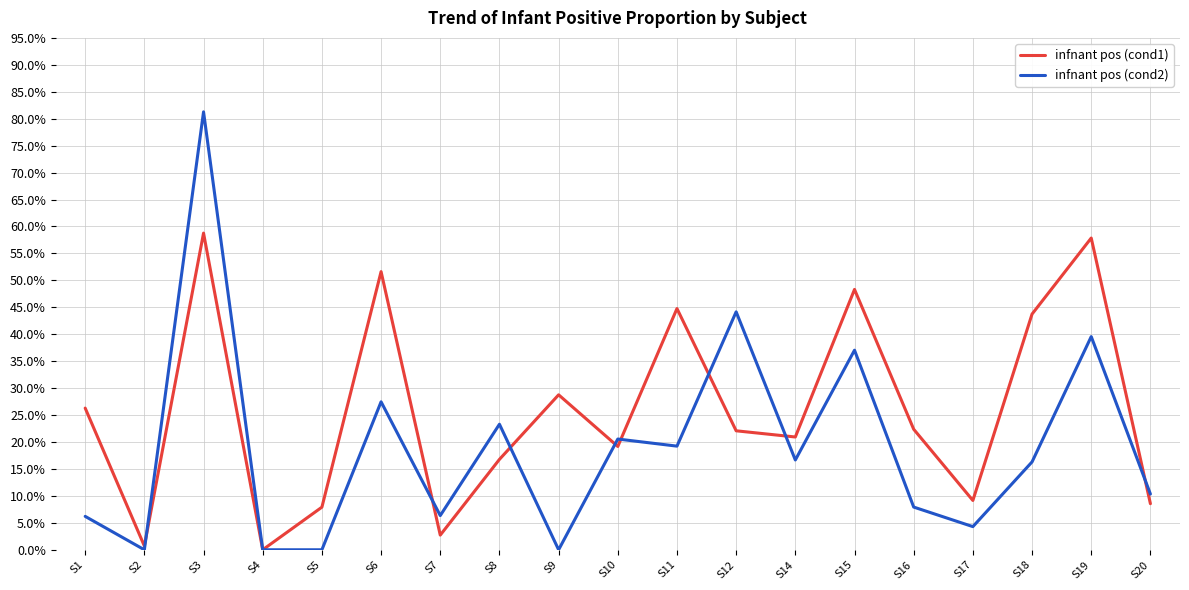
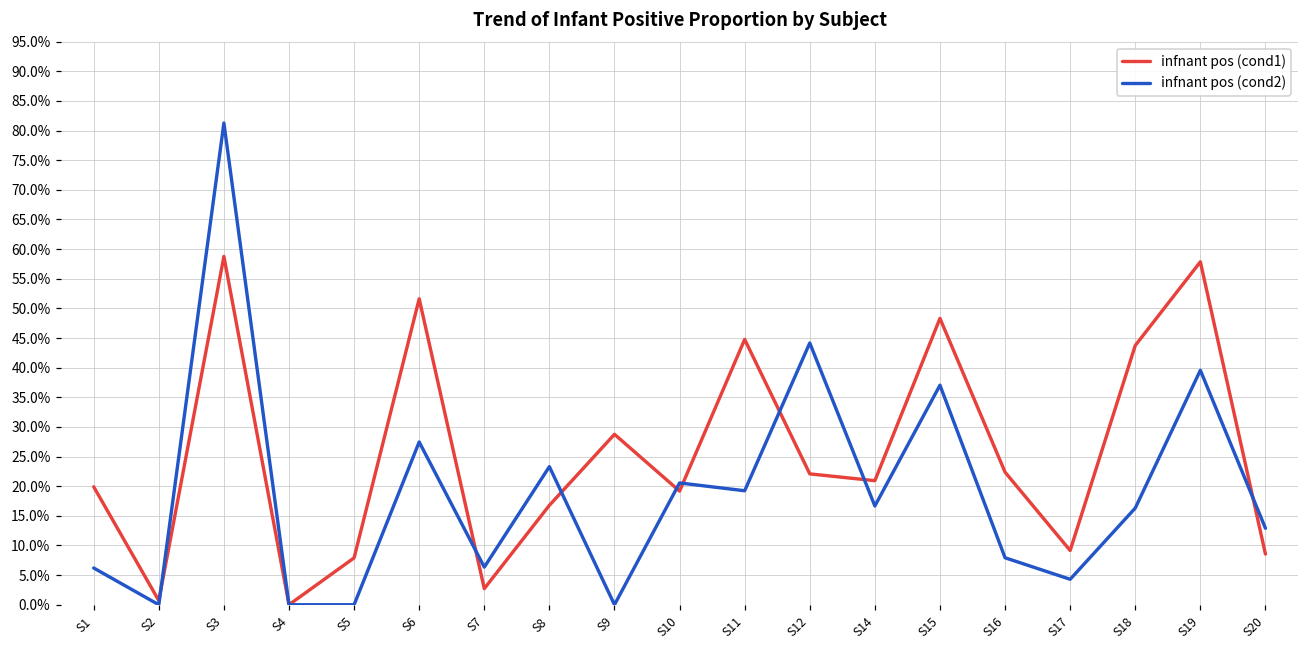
infnant pos (cond1), S1: 26% -> 20%
infnant pos (cond2), S20: 10% -> 13%
